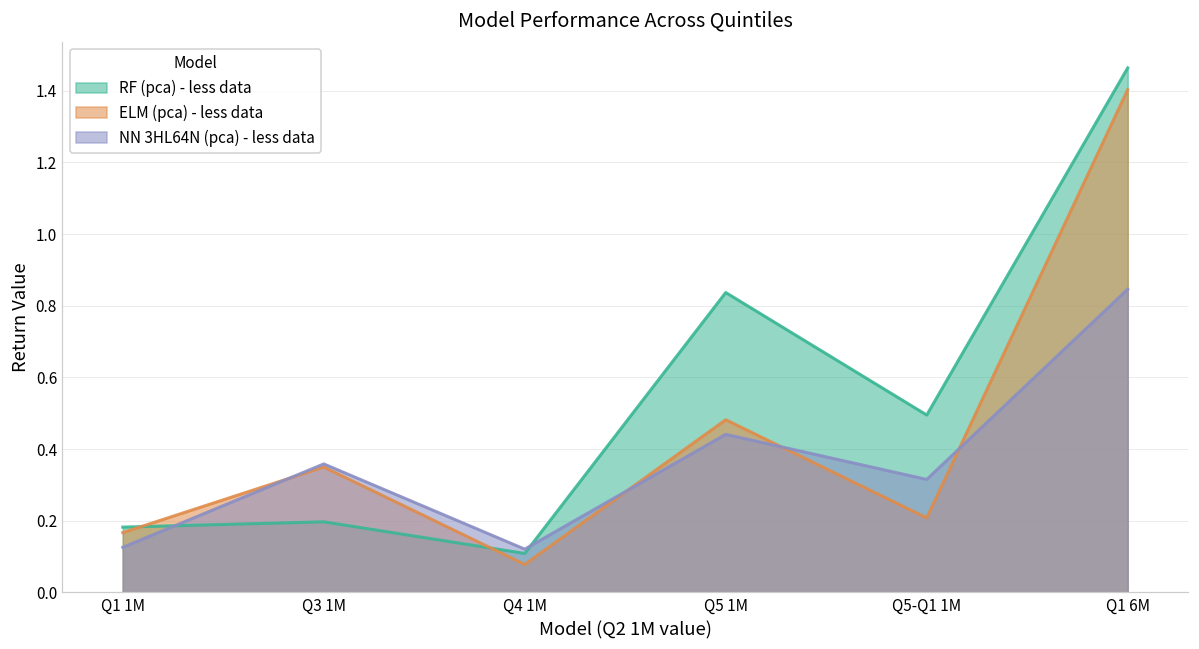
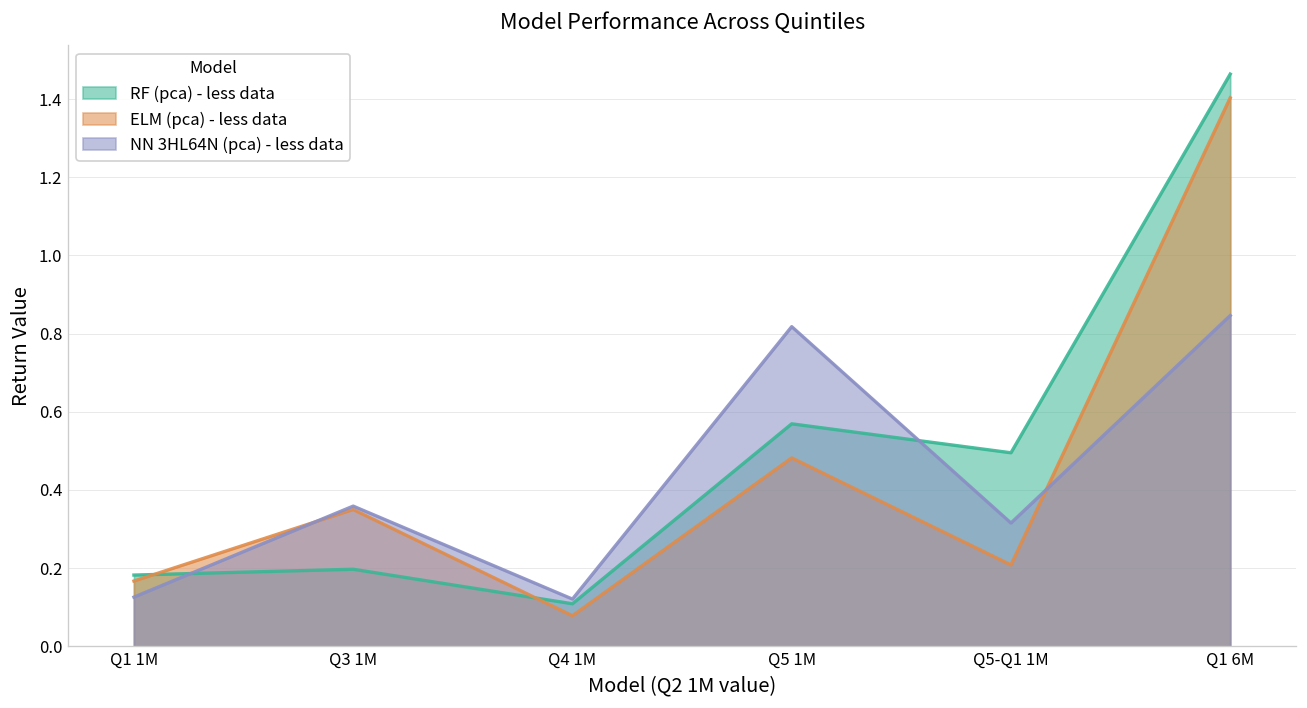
RF (pca) - less data, Q5 1M: 0.84 -> 0.57
NN 3HL64N (pca) - less data, Q5 1M: 0.44 -> 0.82
